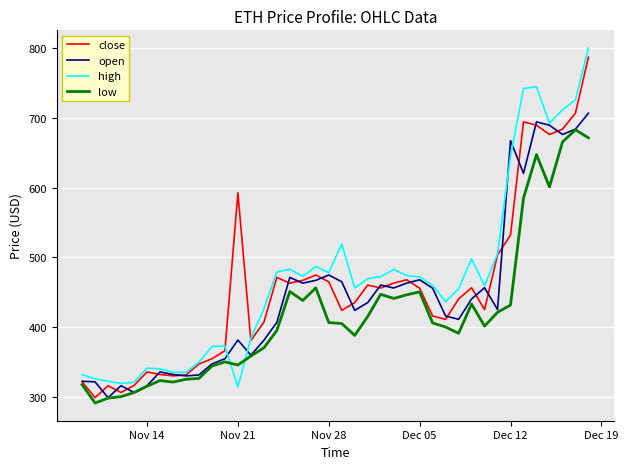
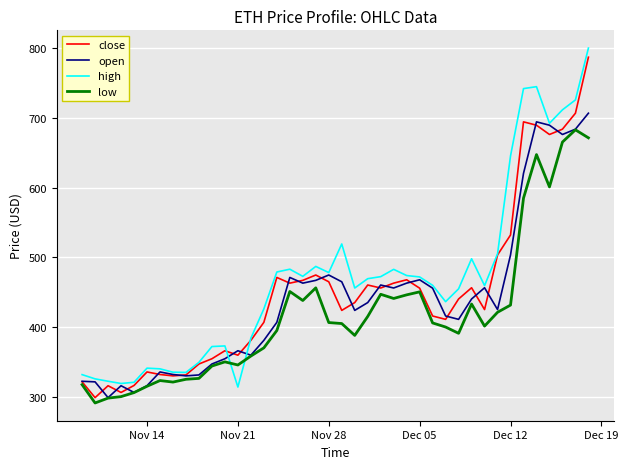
close, Nov 21: 590 -> 360
open, Nov 21: 380 -> 370
open, Dec 12: 670 -> 500
